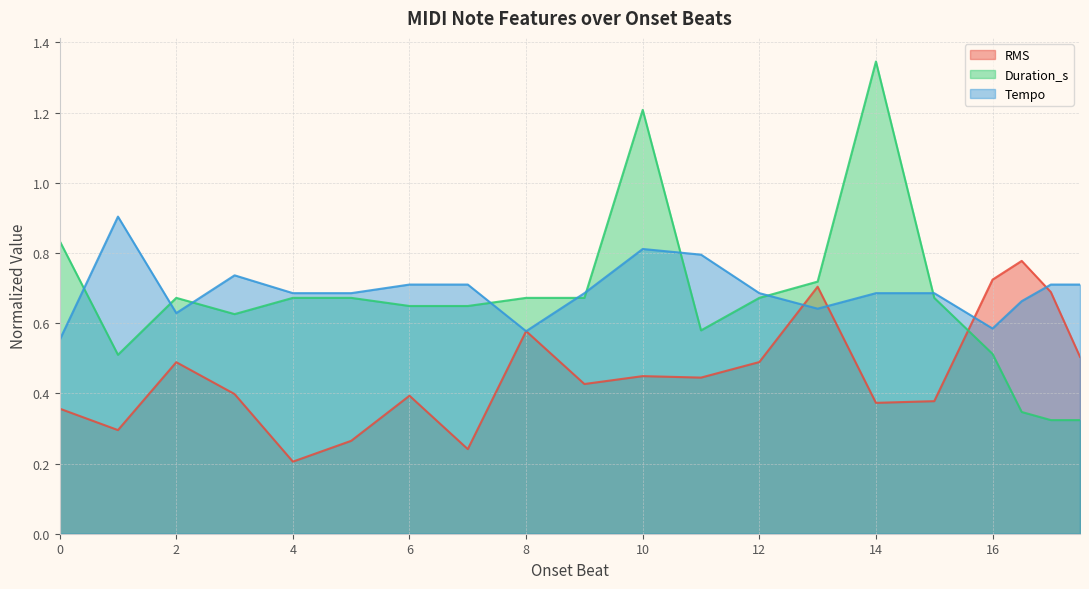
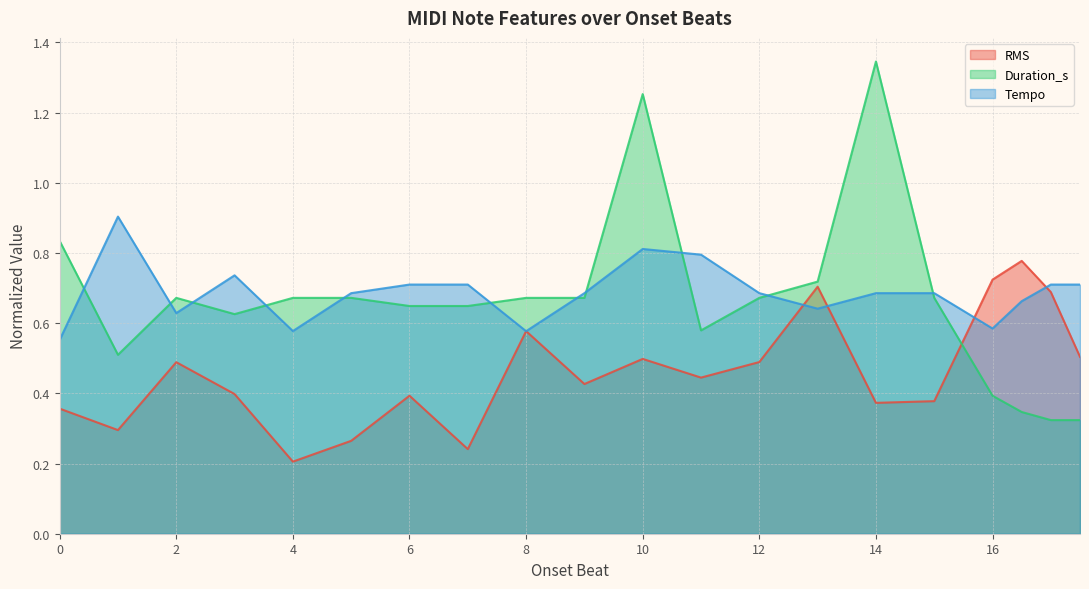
Tempo, 4: 0.69 -> 0.58
RMS, 10: 0.45 -> 0.50
Duration_s, 10: 1.21 -> 1.25
Duration_s, 16: 0.51 -> 0.39
